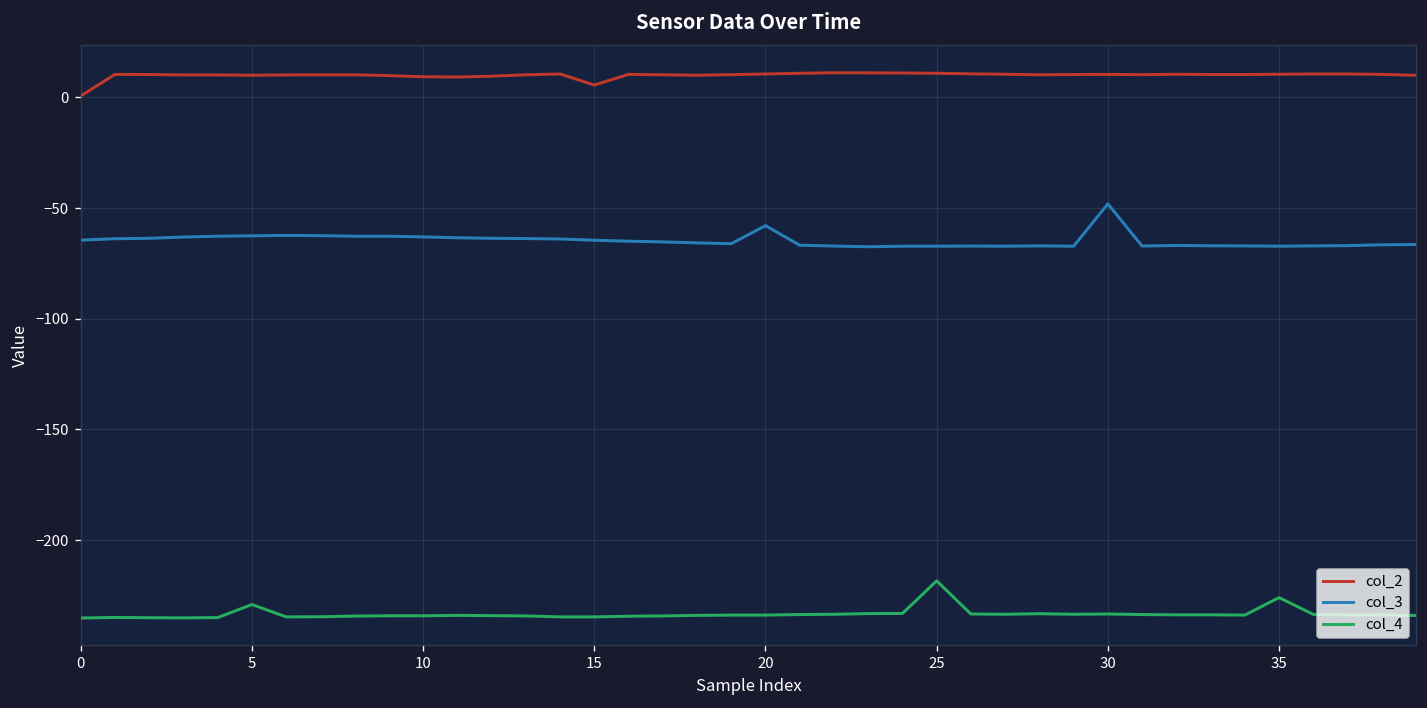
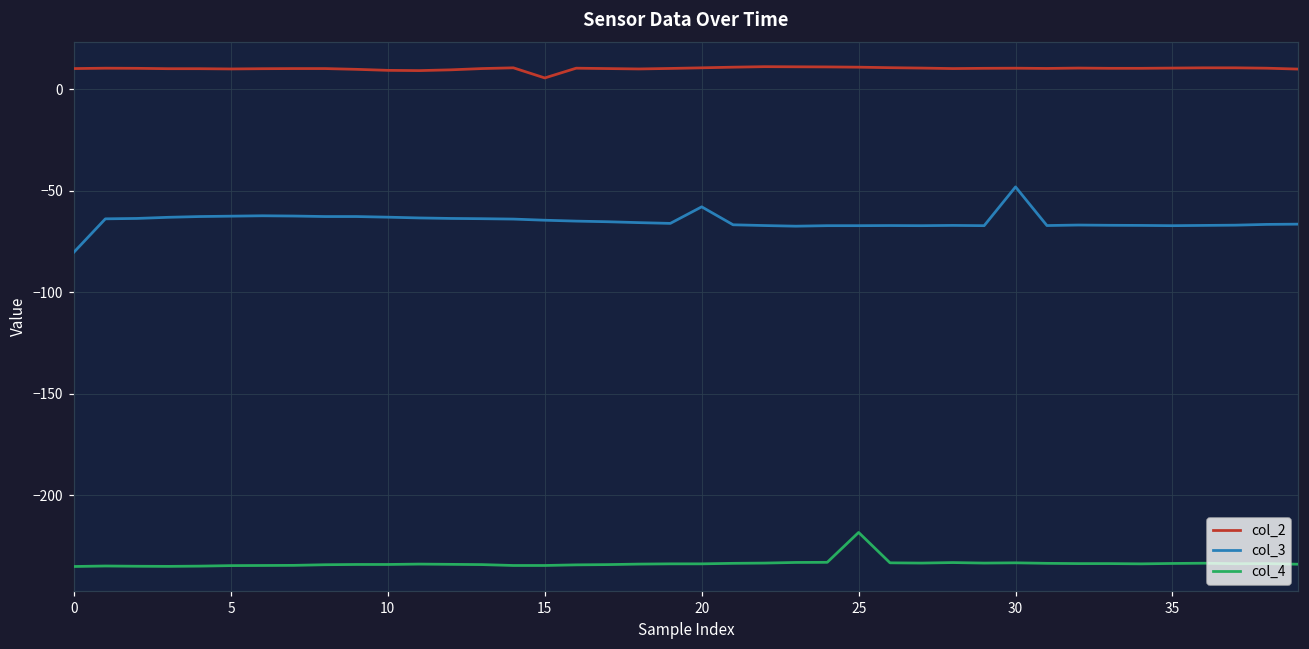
col_2, 0: 1 -> 10
col_3, 0: -64 -> -80
col_4, 5: -229 -> -235
col_4, 35: -226 -> -234
